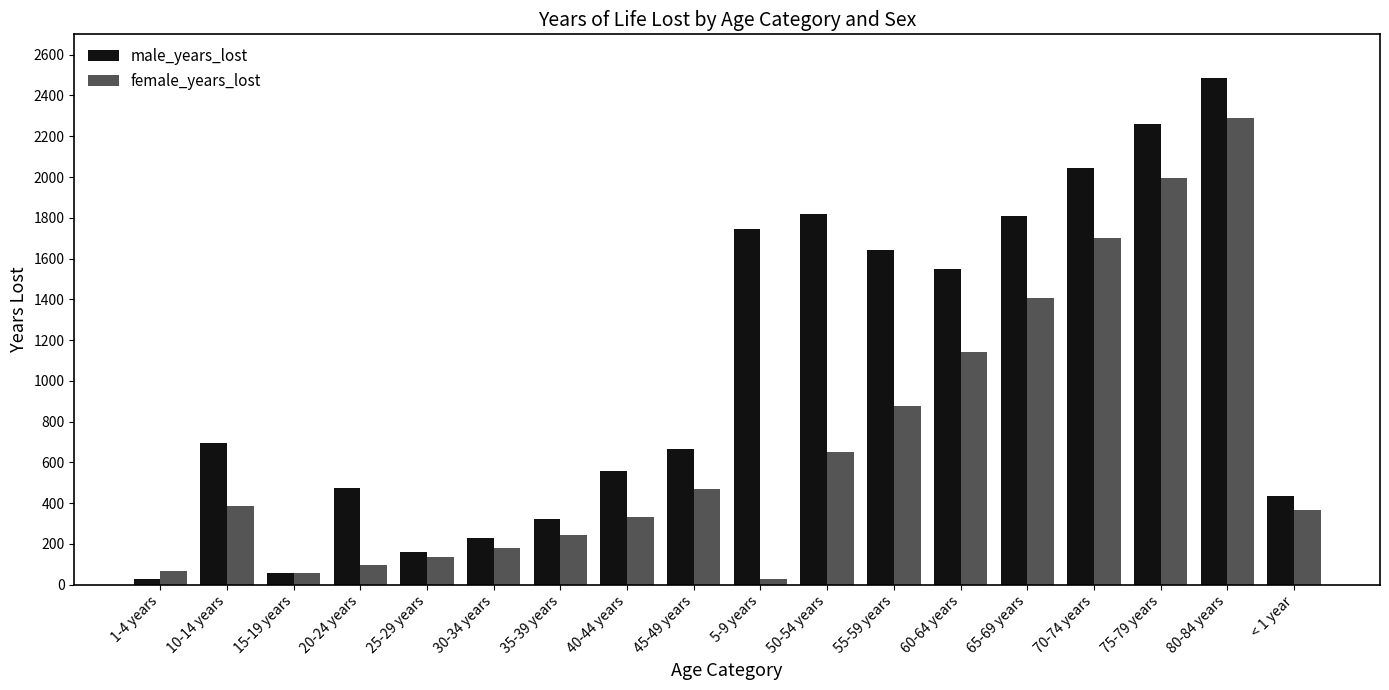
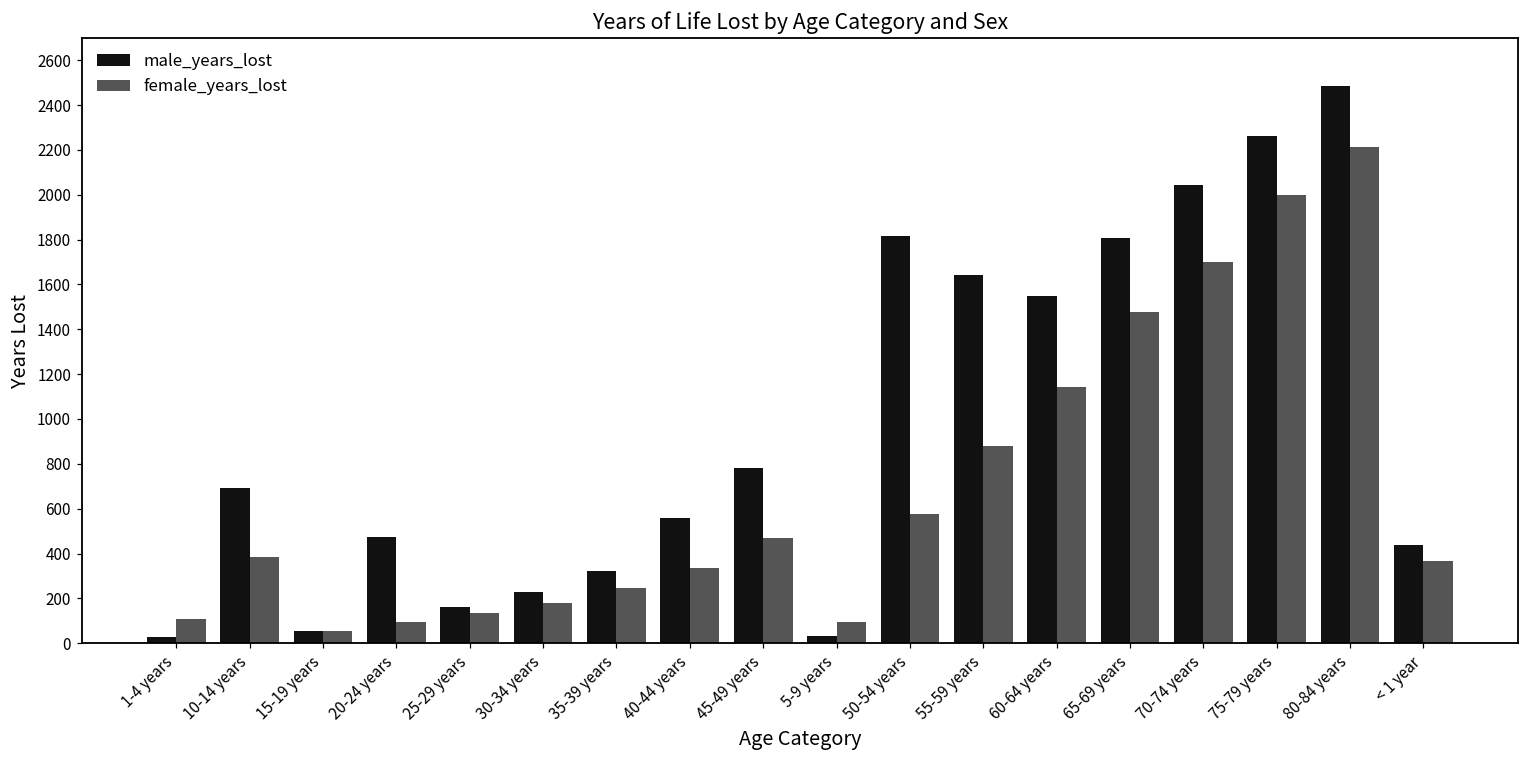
female_years_lost, 1-4 years: 70 -> 110
male_years_lost, 45-49 years: 670 -> 780
male_years_lost, 5-9 years: 1740 -> 30
female_years_lost, 5-9 years: 30 -> 100
female_years_lost, 50-54 years: 650 -> 580
female_years_lost, 65-69 years: 1410 -> 1480
female_years_lost, 80-84 years: 2290 -> 2210
